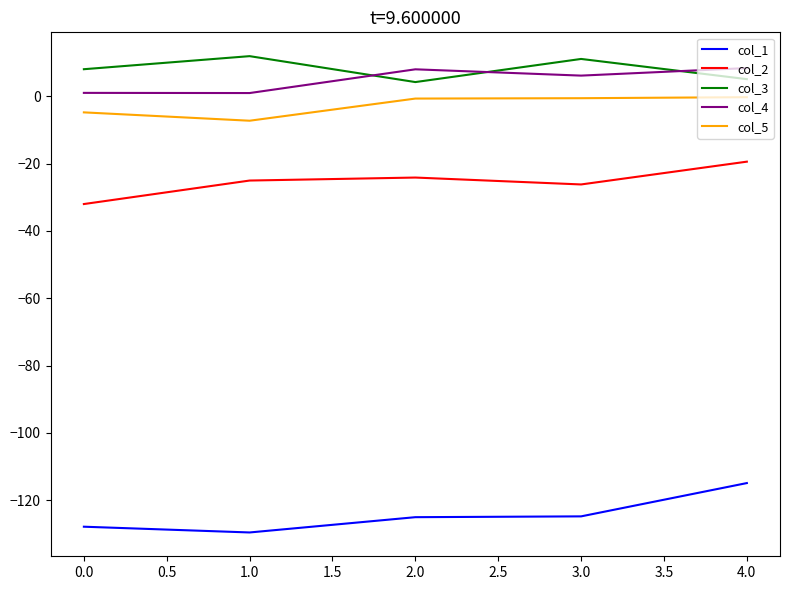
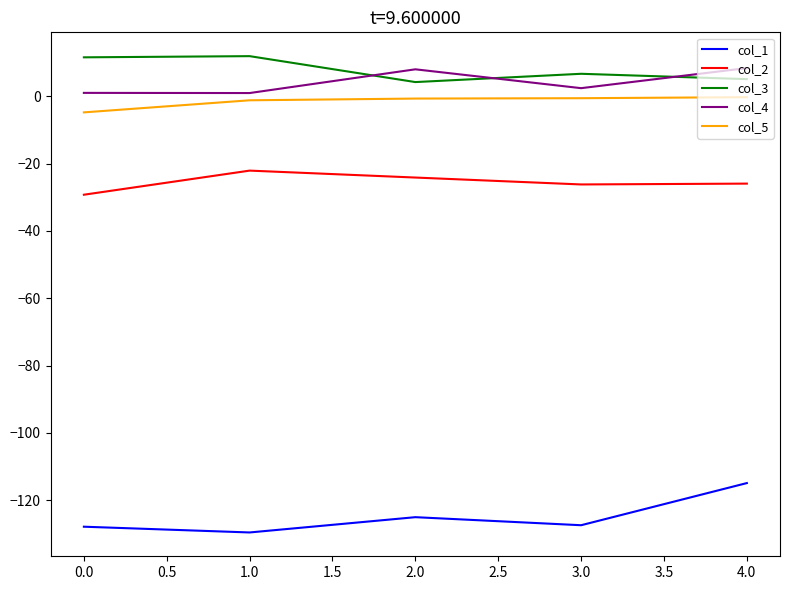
col_2, 0.0: -32 -> -29
col_3, 0.0: 8 -> 12
col_2, 1.0: -25 -> -22
col_5, 1.0: -7 -> -1
col_1, 3.0: -125 -> -127
col_3, 3.0: 11 -> 7
col_4, 3.0: 6 -> 2
col_2, 4.0: -19 -> -26
